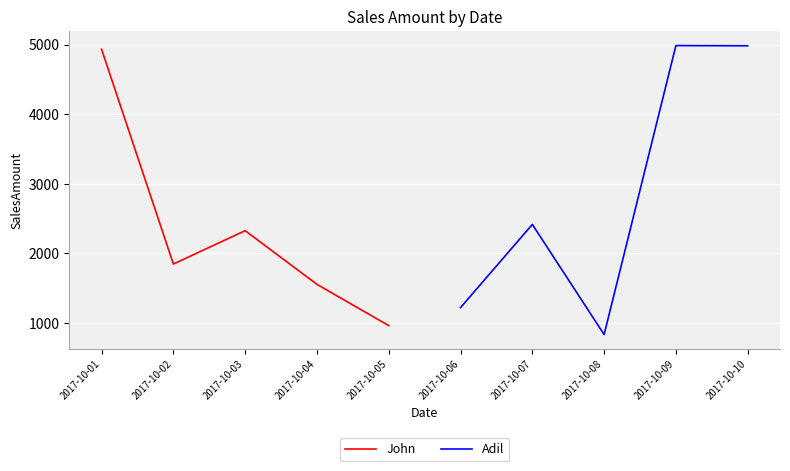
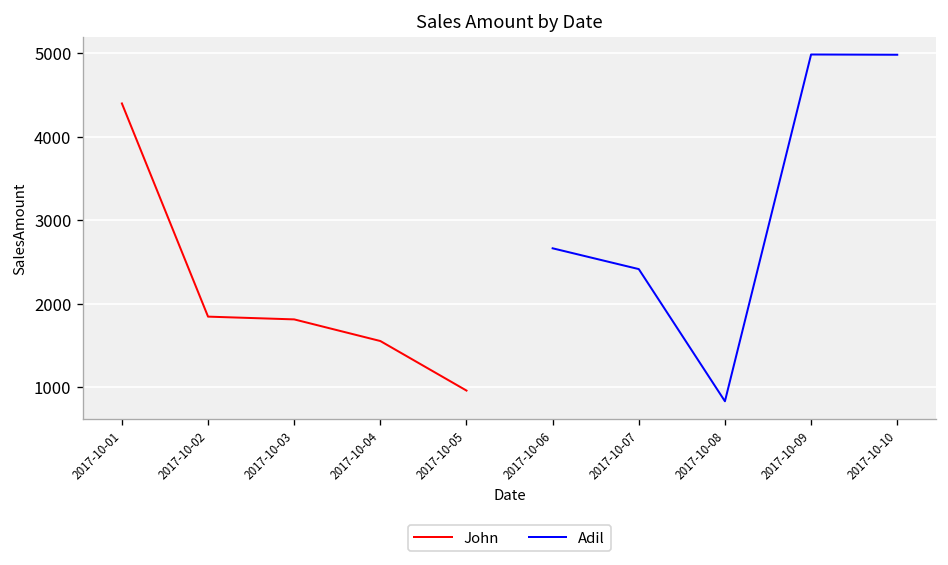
John, 2017-10-01: 4900 -> 4400
John, 2017-10-03: 2300 -> 1800
Adil, 2017-10-06: 1200 -> 2700
